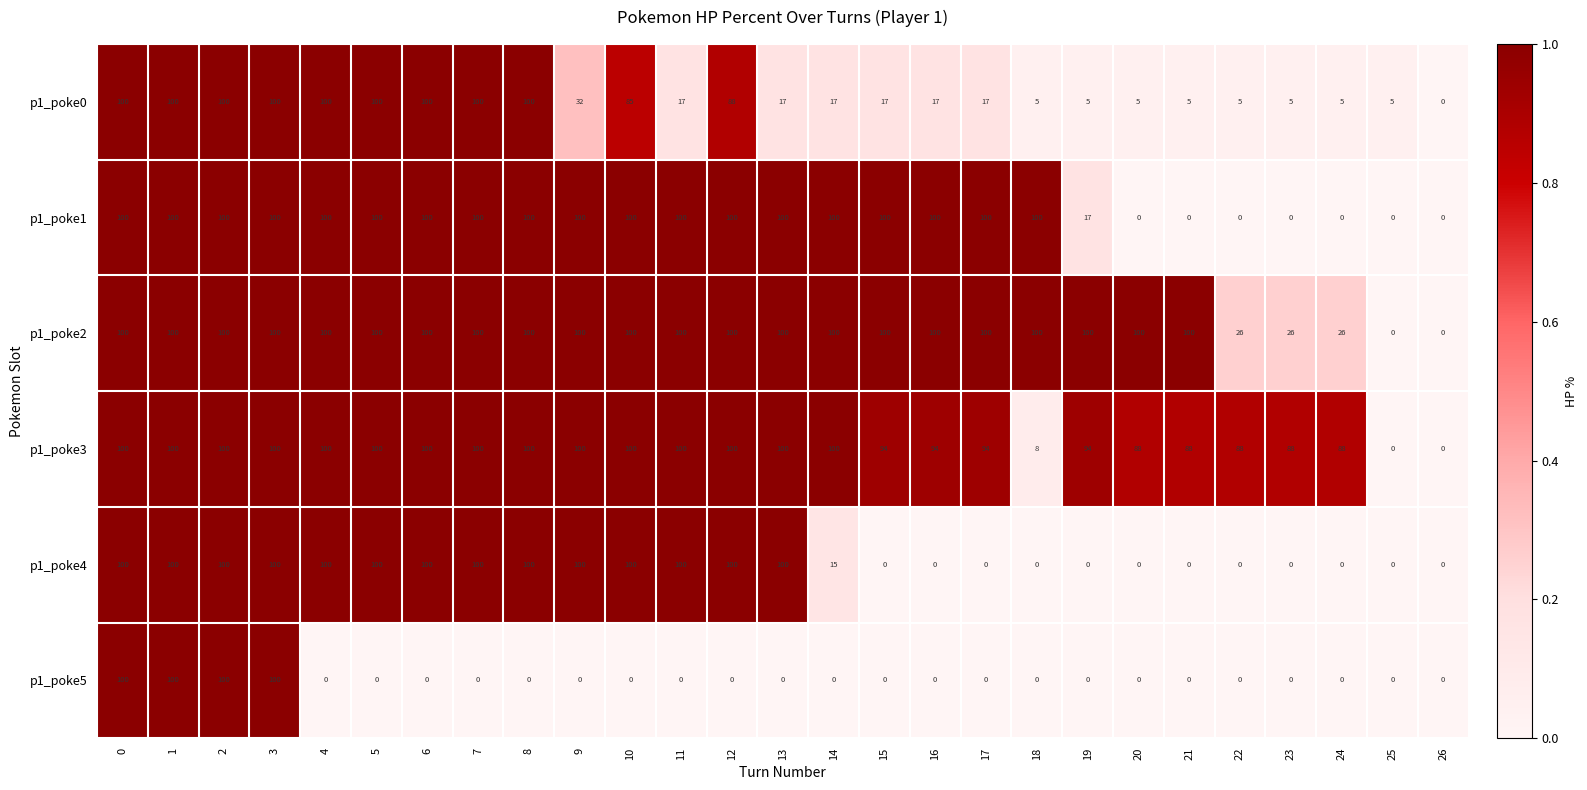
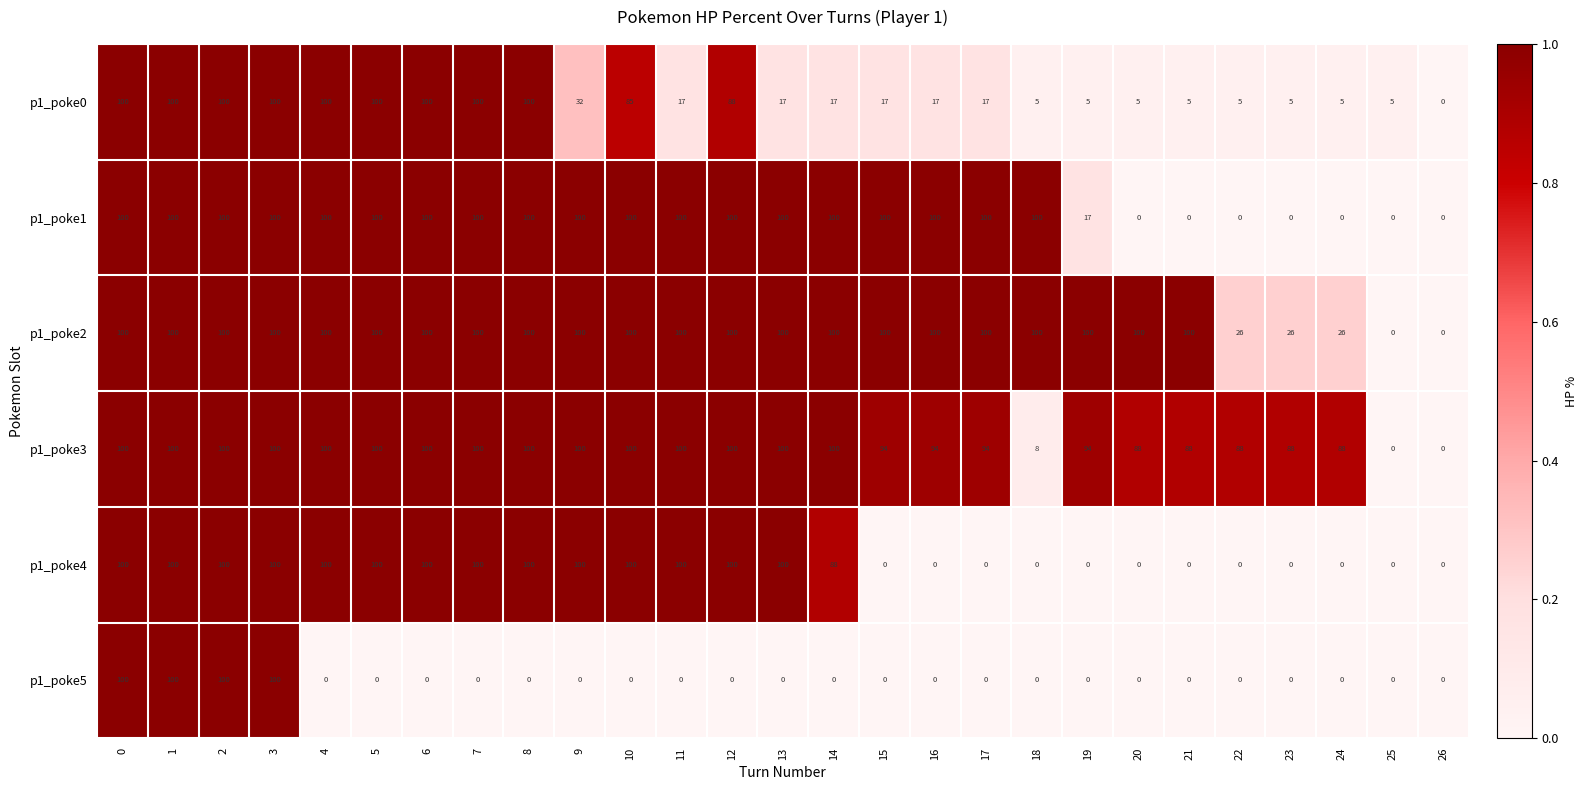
p1_poke4, 14: 15 -> 88
